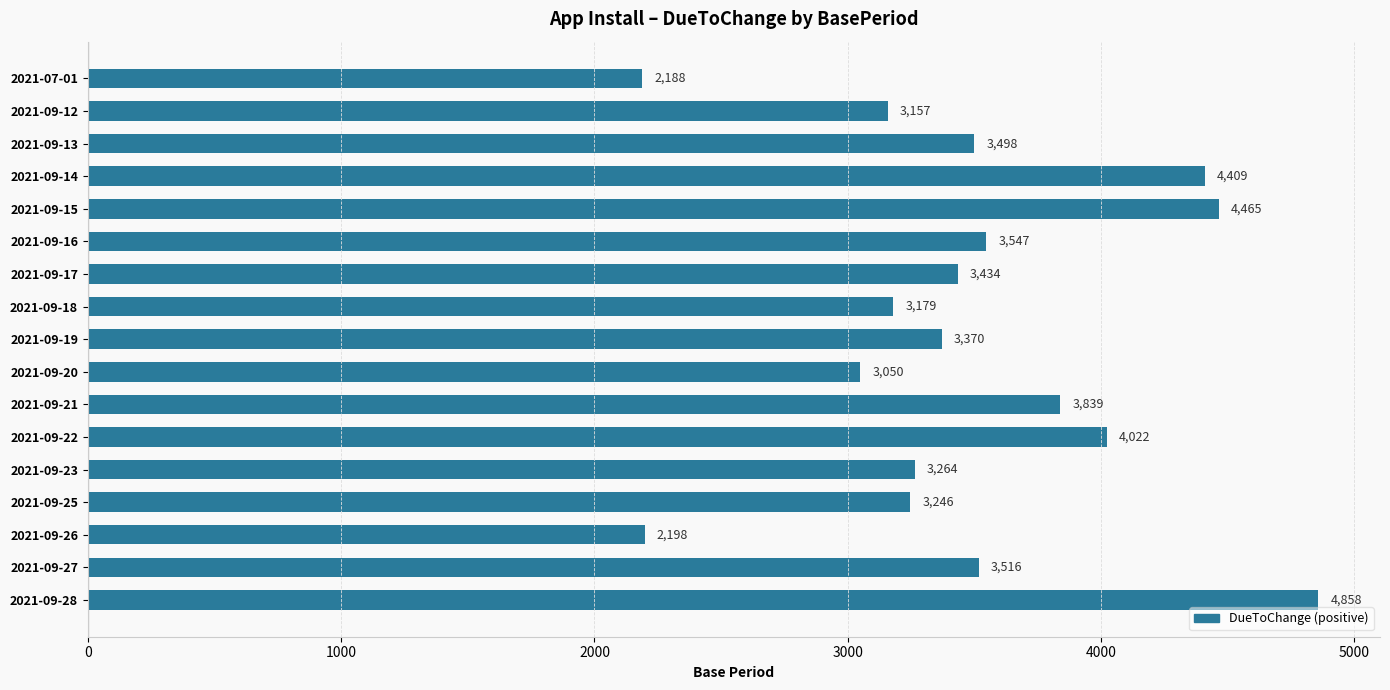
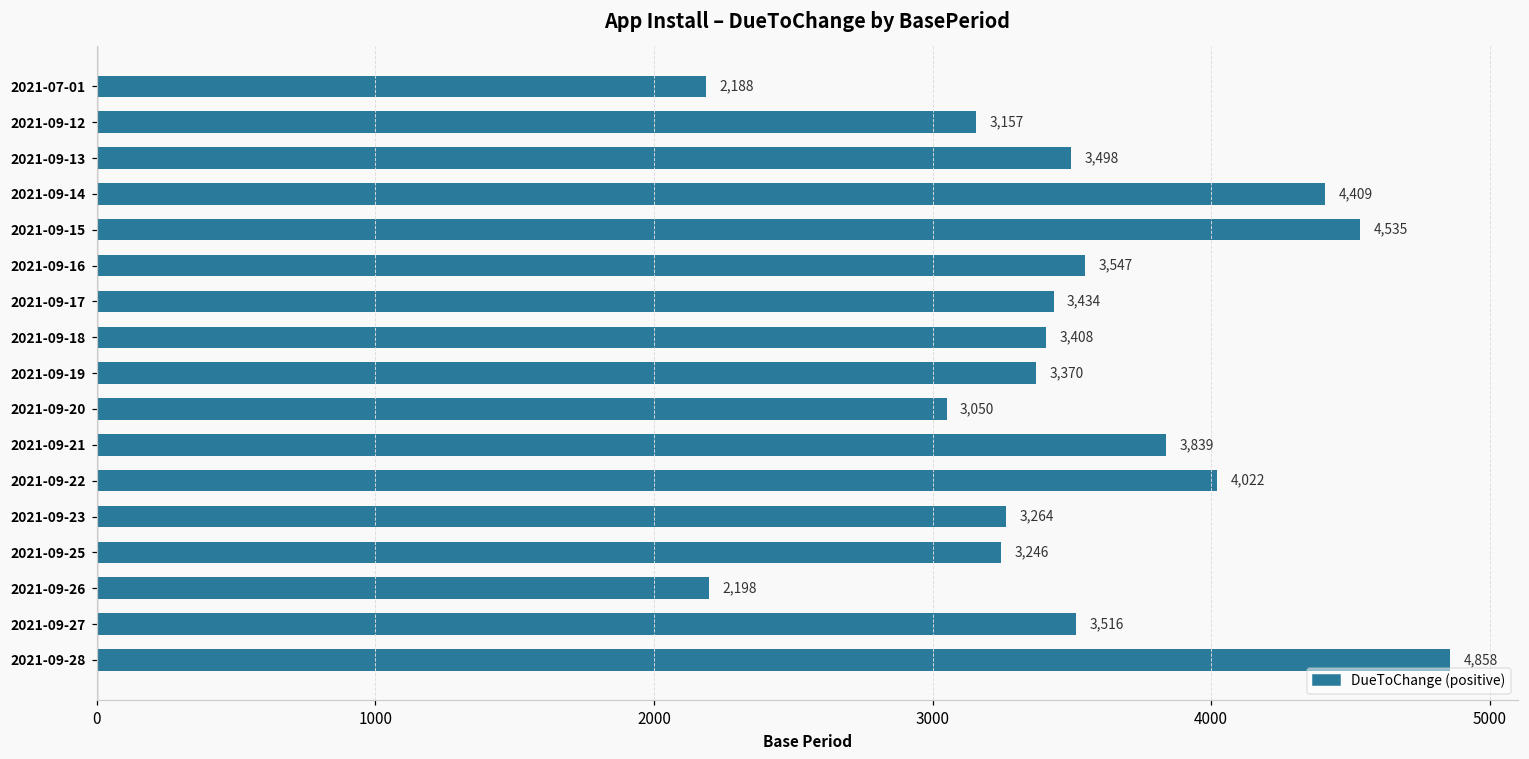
2021-09-15: 4,465 -> 4,535
2021-09-18: 3,179 -> 3,408
